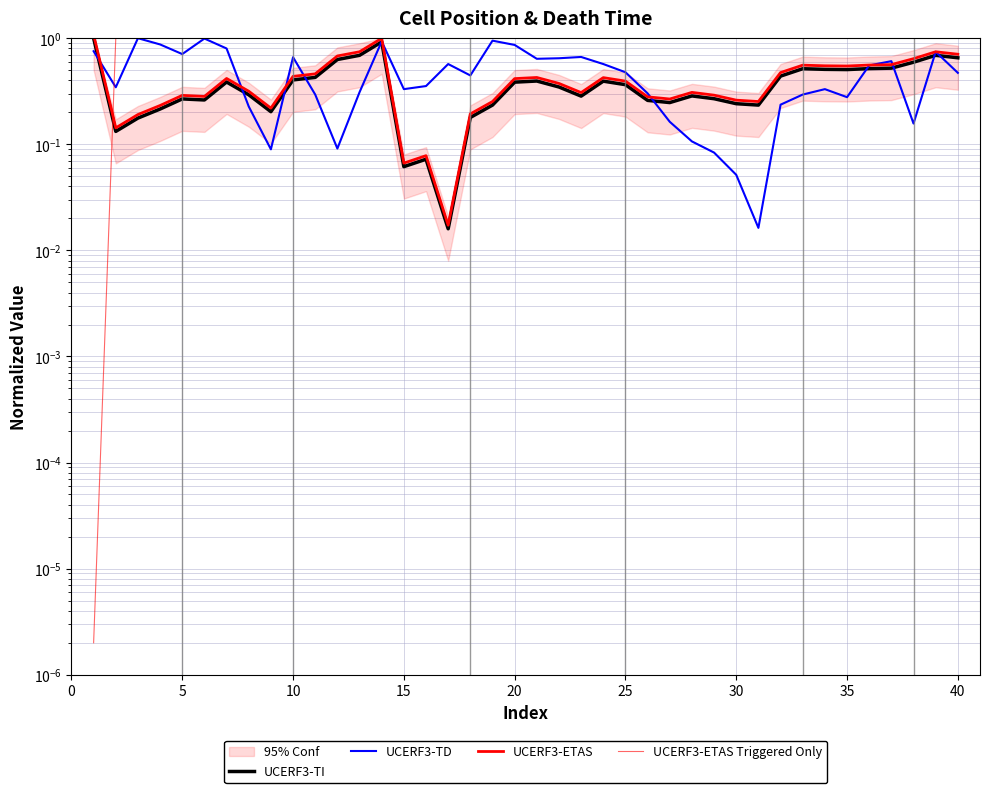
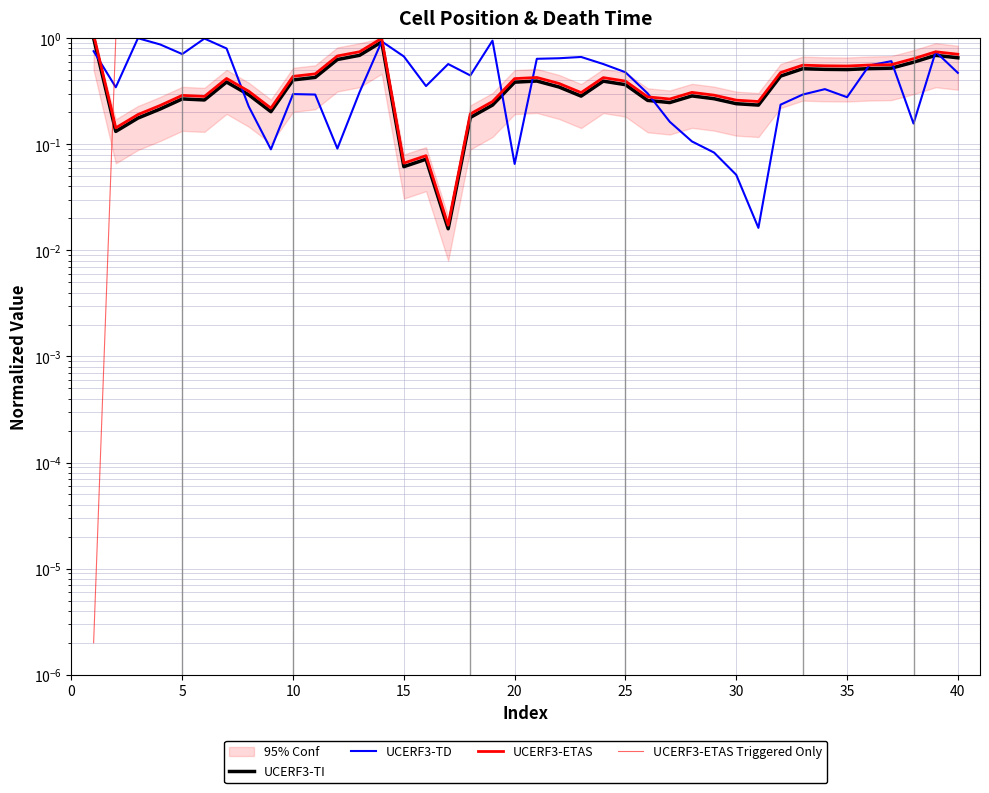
UCERF3-TD, 10: 0.7 -> 0.30
UCERF3-TD, 15: 0.33 -> 0.7
UCERF3-TD, 20: 0.9 -> 0.07
